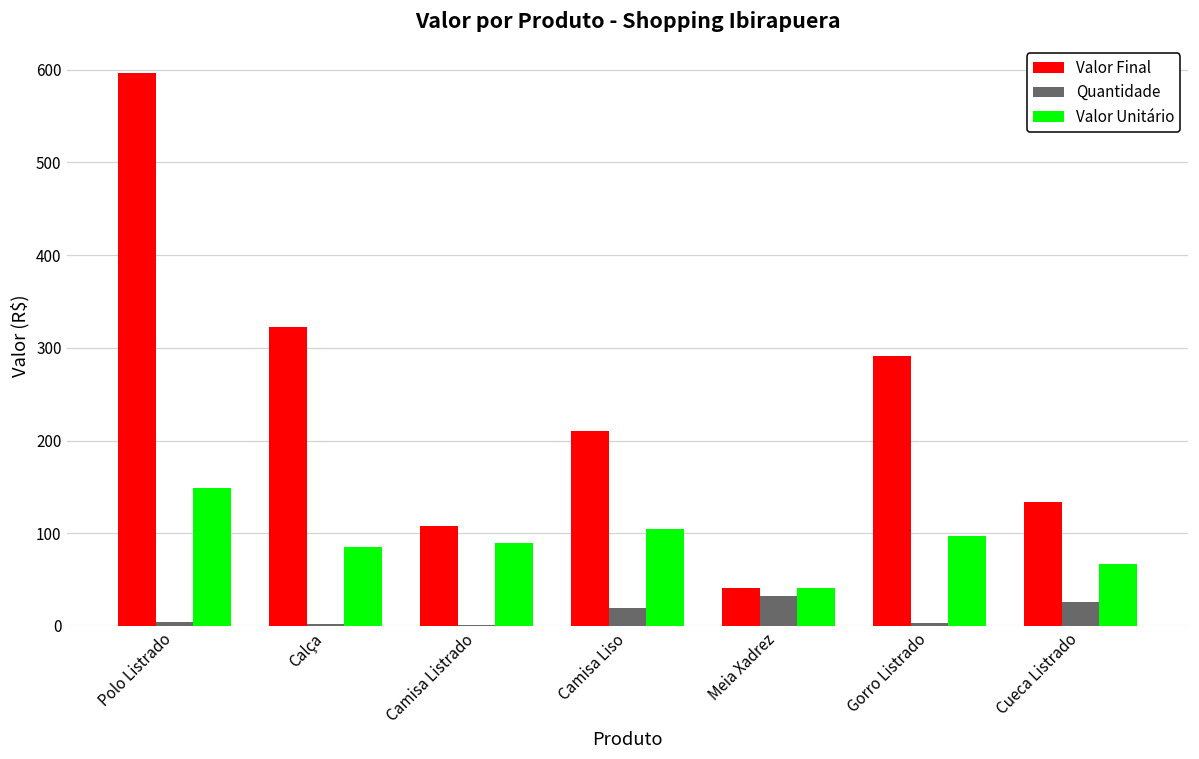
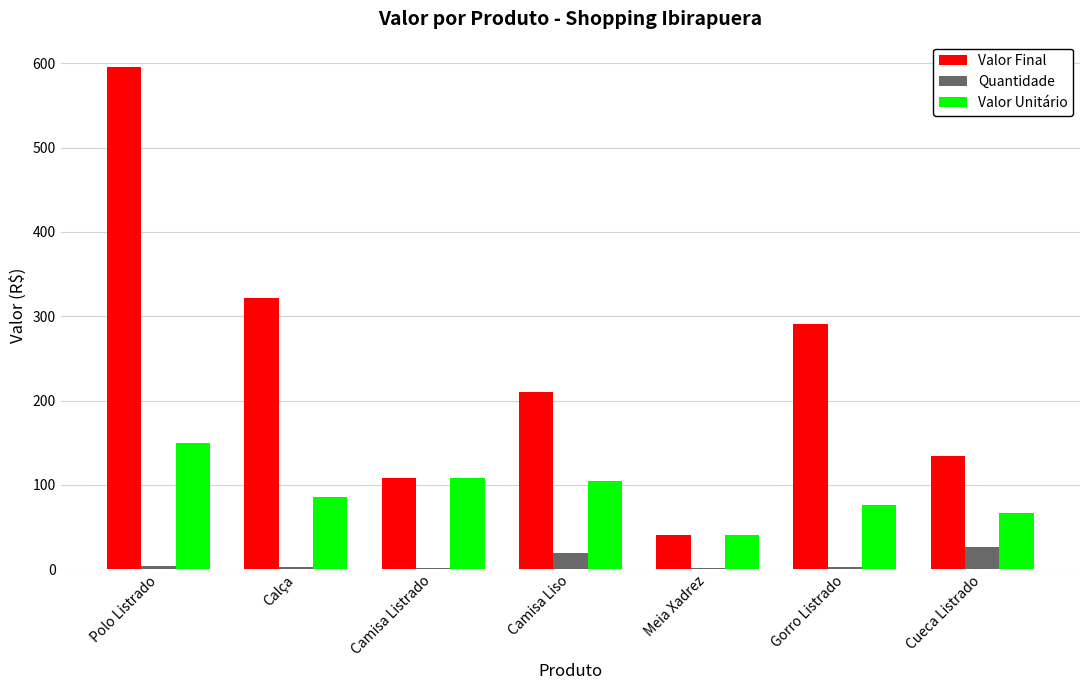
Valor Unitário, Camisa Listrado: 90 -> 110
Quantidade, Meia Xadrez: 30 -> 0
Valor Unitário, Gorro Listrado: 100 -> 80
